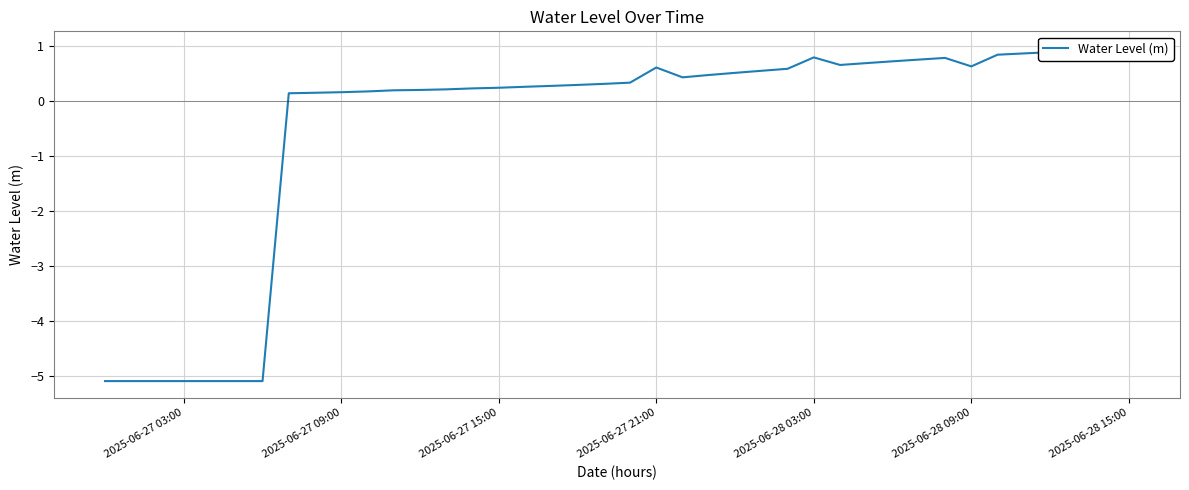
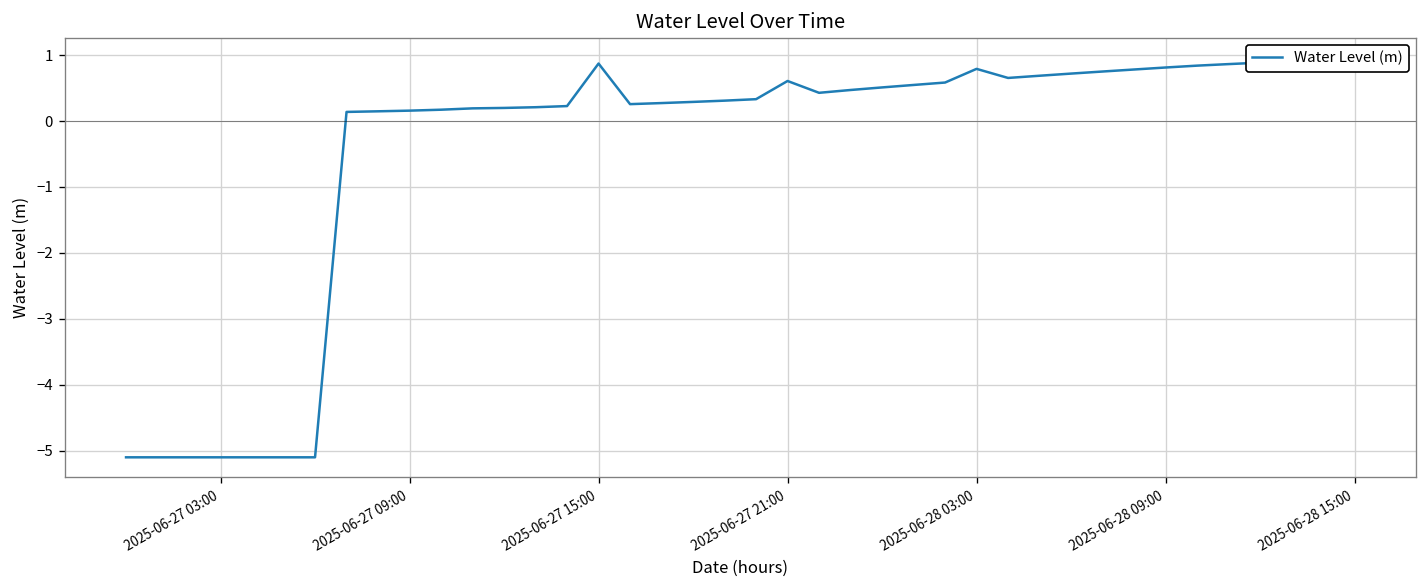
2025-06-27 15:00: 0.2 -> 0.9
2025-06-28 09:00: 0.6 -> 0.8
